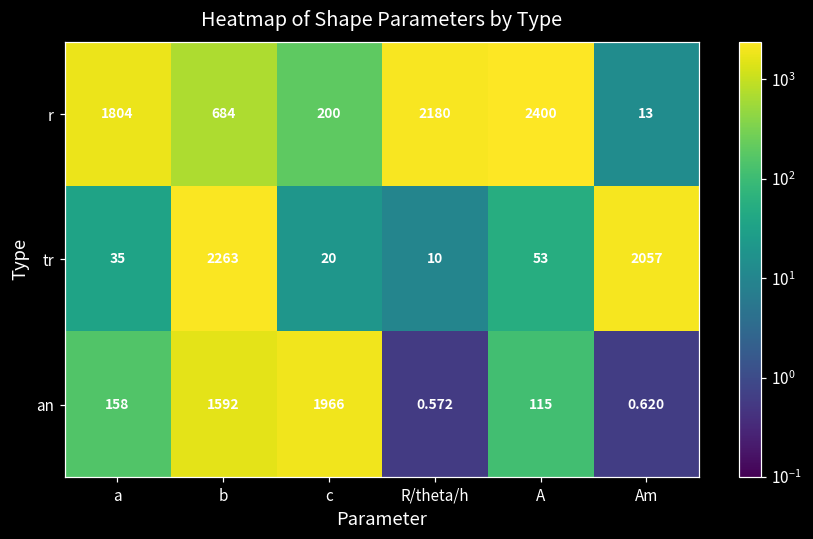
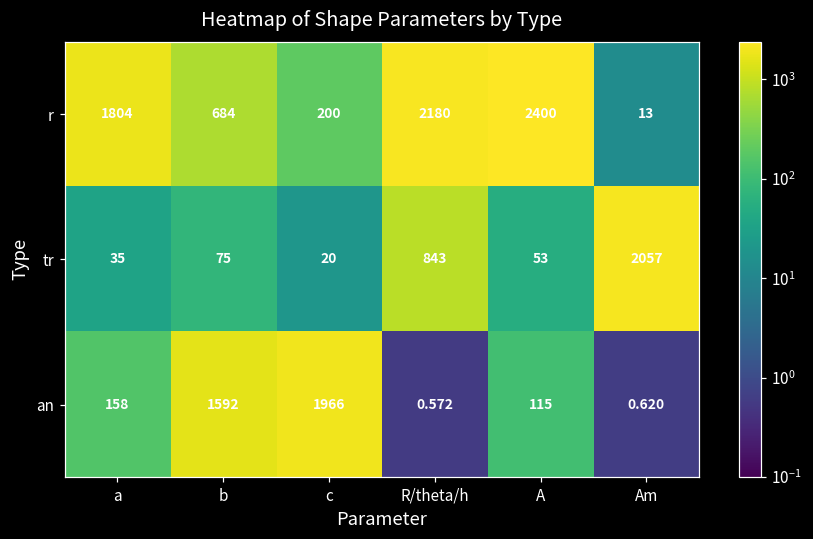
tr, b: 2263 -> 75
tr, R/theta/h: 10 -> 843
